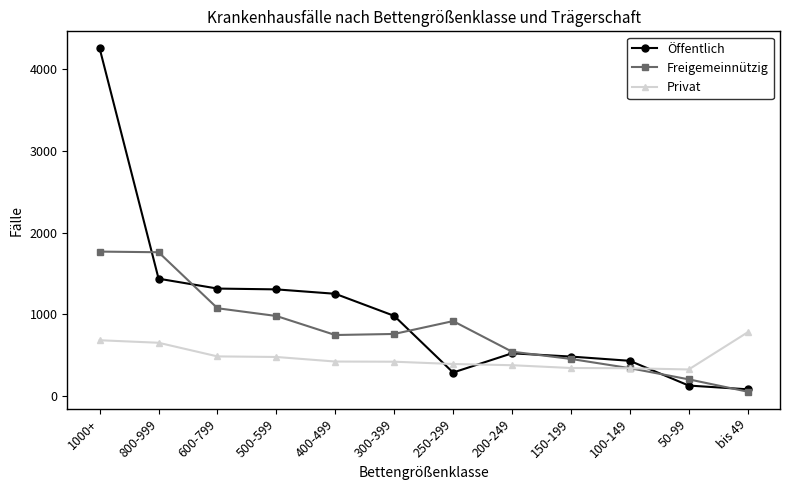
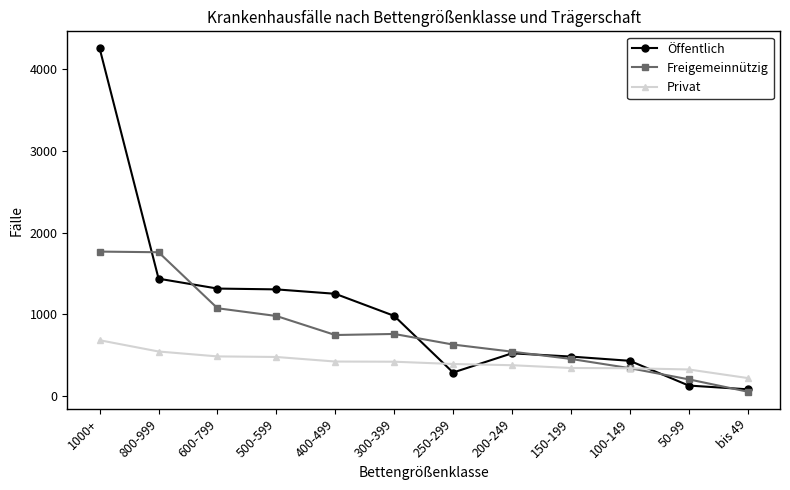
Privat, 800-999: 700 -> 500
Freigemeinnützig, 250-299: 900 -> 600
Privat, bis 49: 800 -> 200
